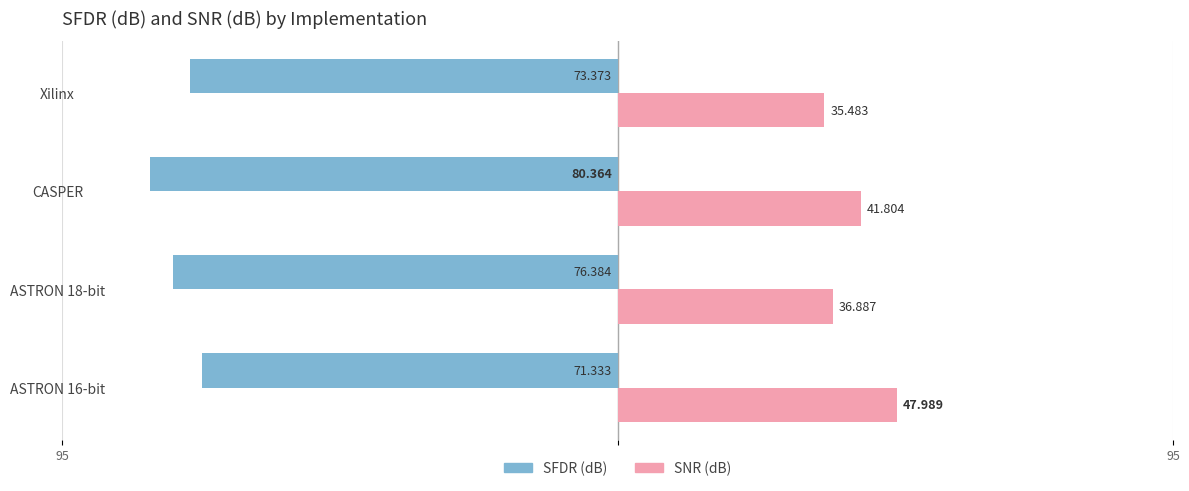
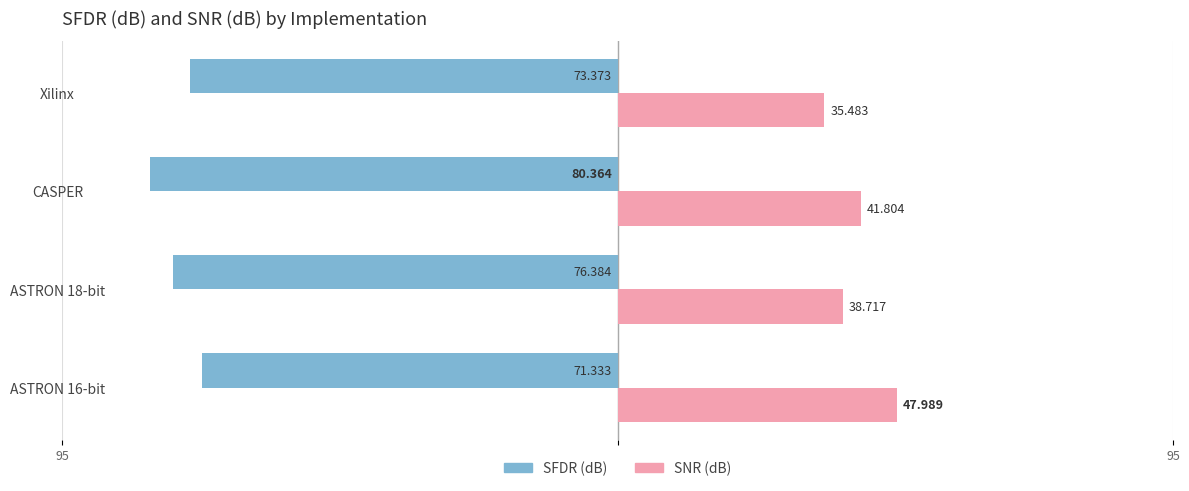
SNR (dB), ASTRON 18-bit: 36.887 -> 38.717
